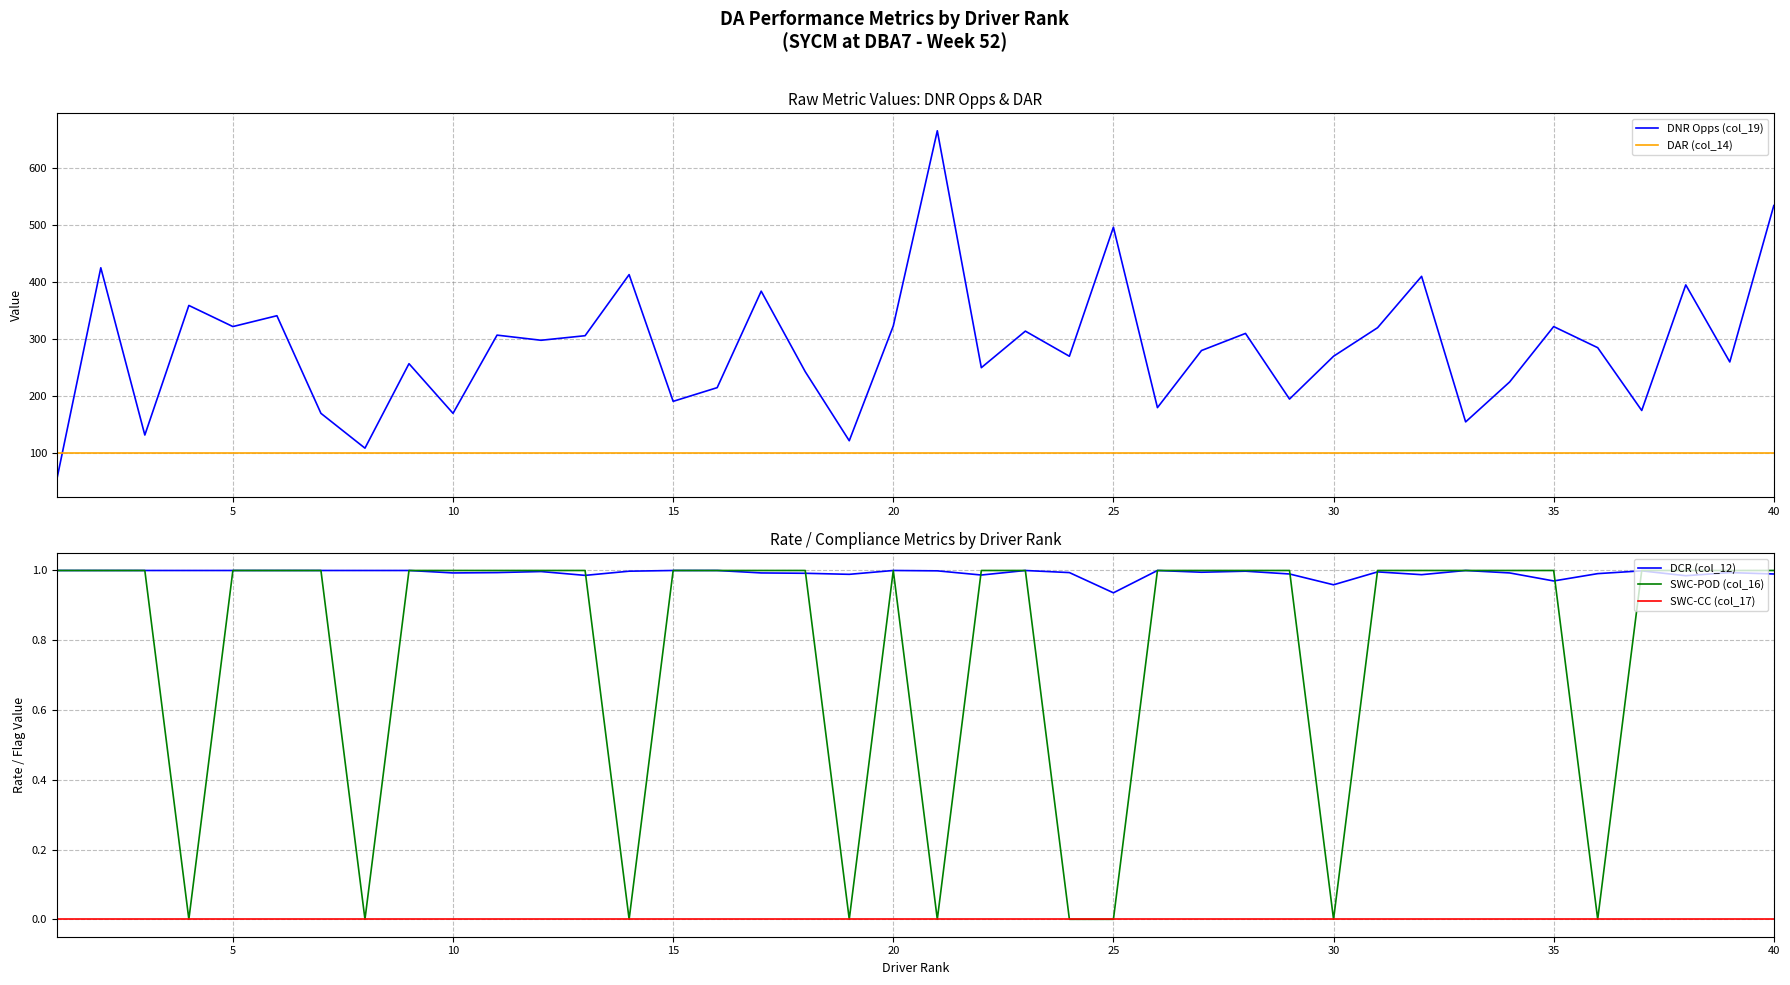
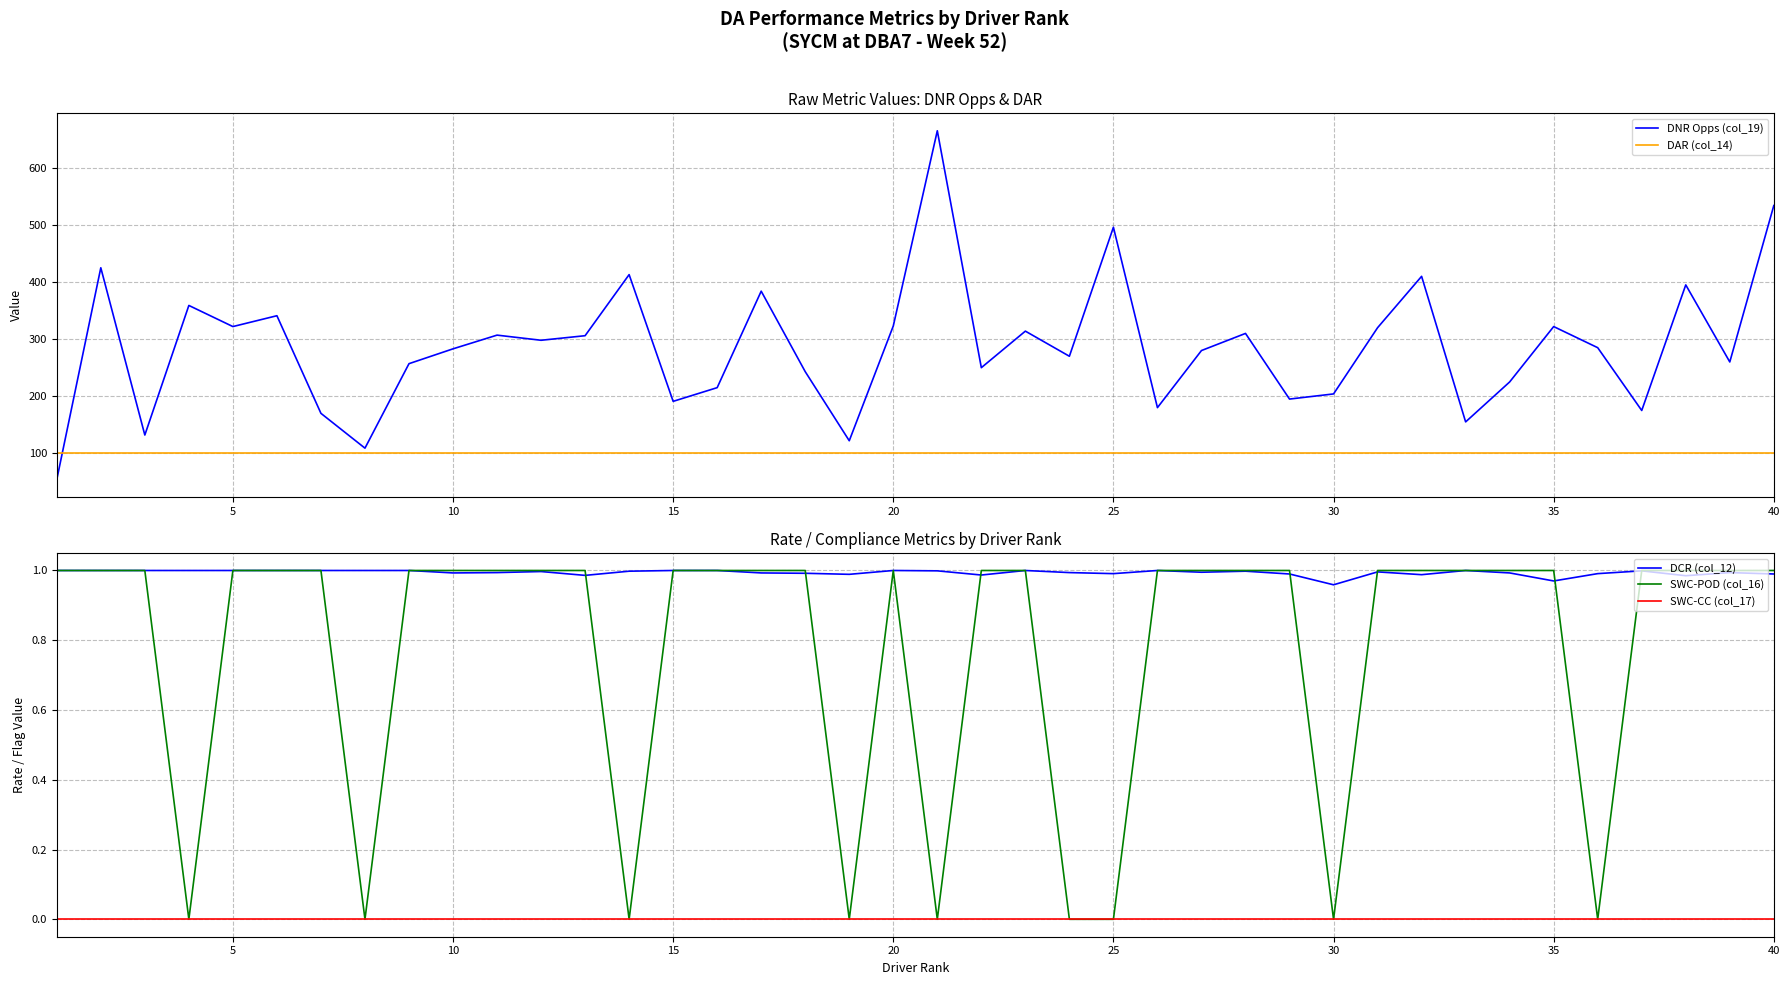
Raw Metric Values: DNR Opps & DAR, DNR Opps (col_19), 10: 170 -> 280
Raw Metric Values: DNR Opps & DAR, DNR Opps (col_19), 30: 270 -> 200
Rate / Compliance Metrics by Driver Rank, DCR (col_12), 25: 0.94 -> 0.99
